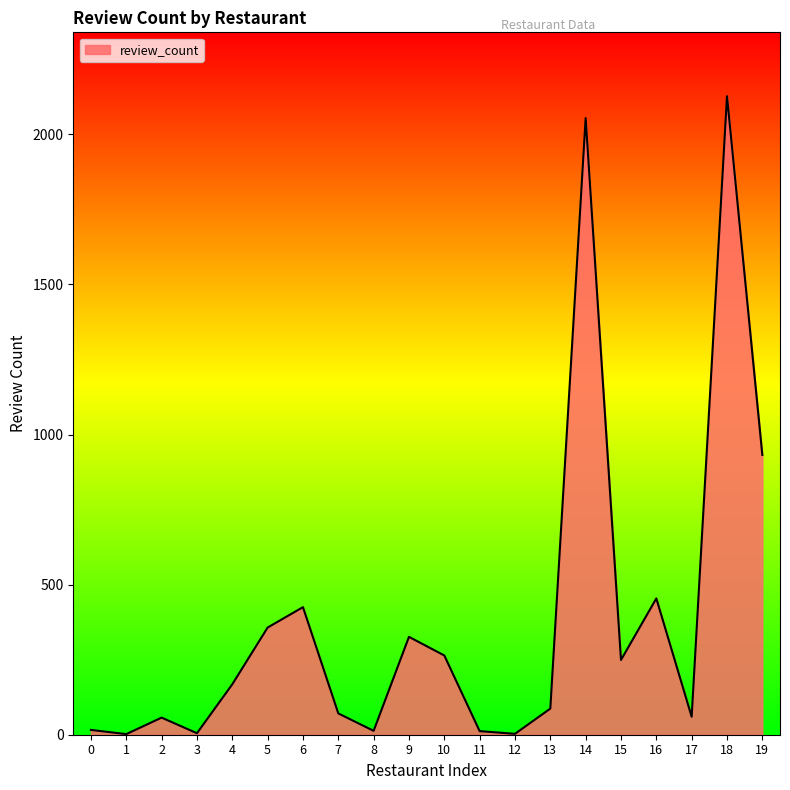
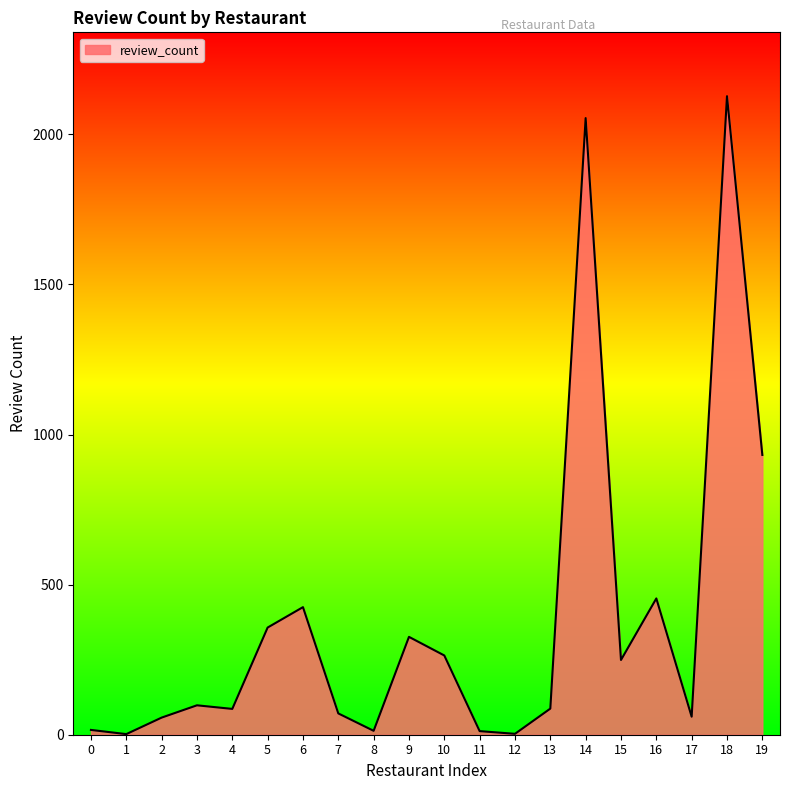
3: 10 -> 100
4: 170 -> 90
